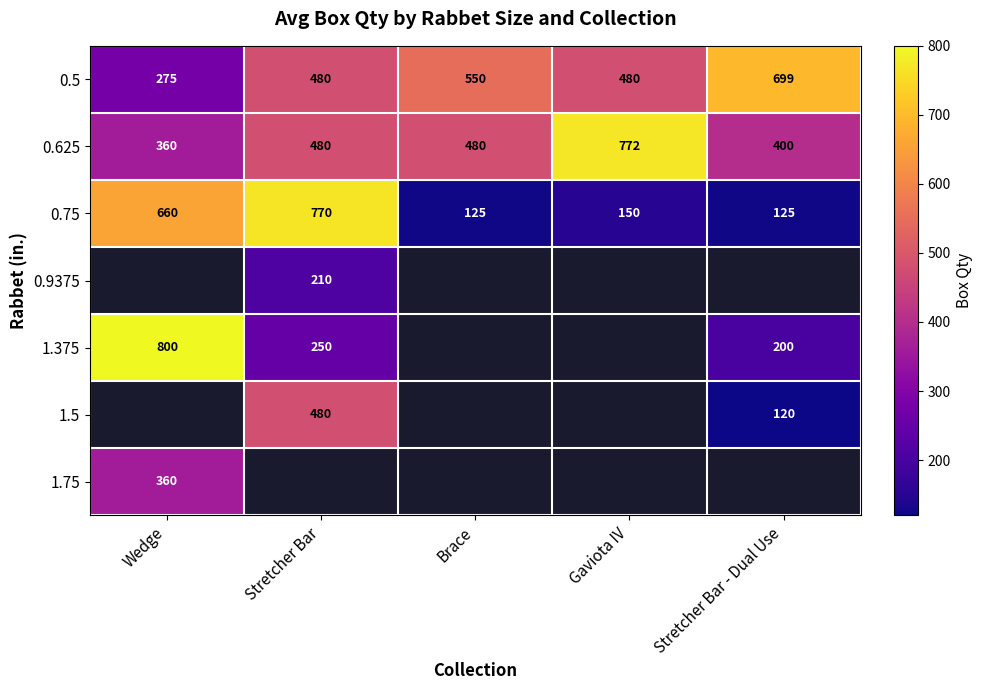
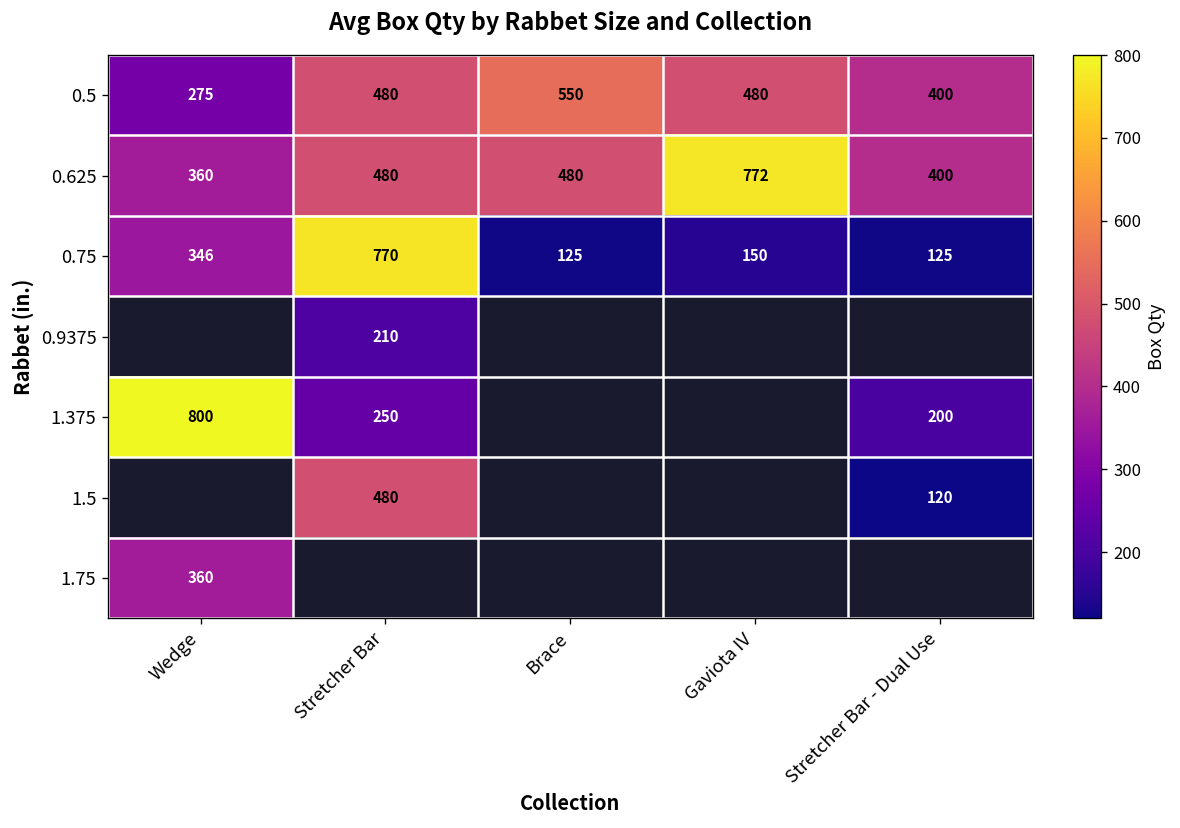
0.5, Stretcher Bar - Dual Use: 699 -> 400
0.75, Wedge: 660 -> 346
